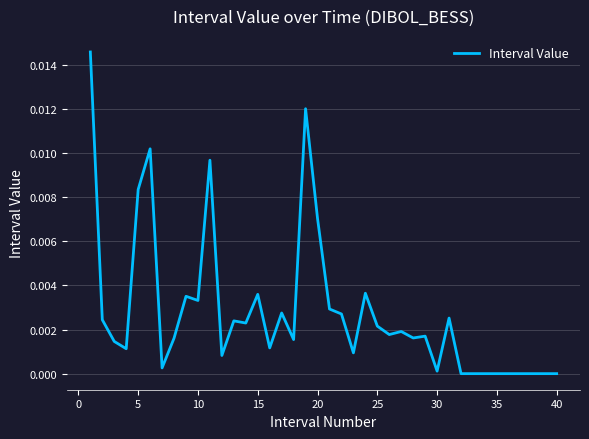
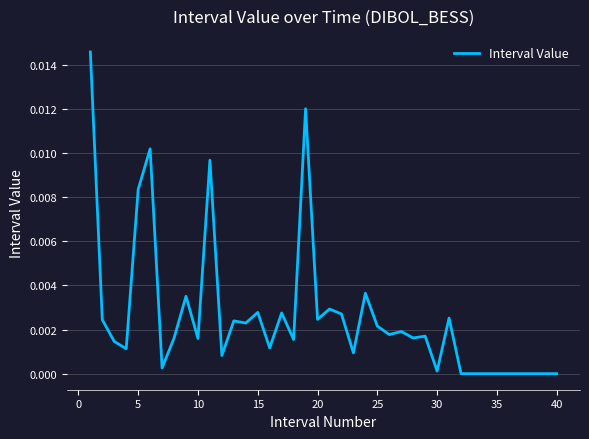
10: 0.0033 -> 0.0016
15: 0.0036 -> 0.0028
20: 0.0070 -> 0.0025
